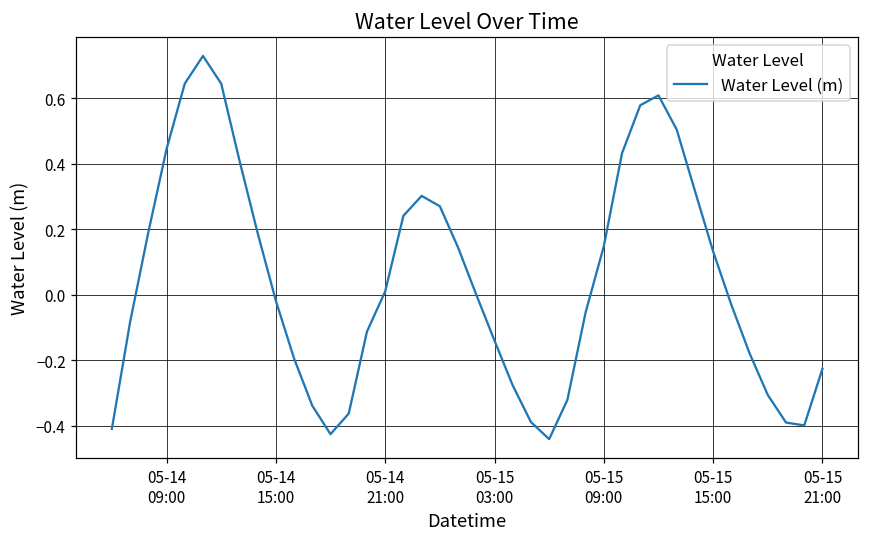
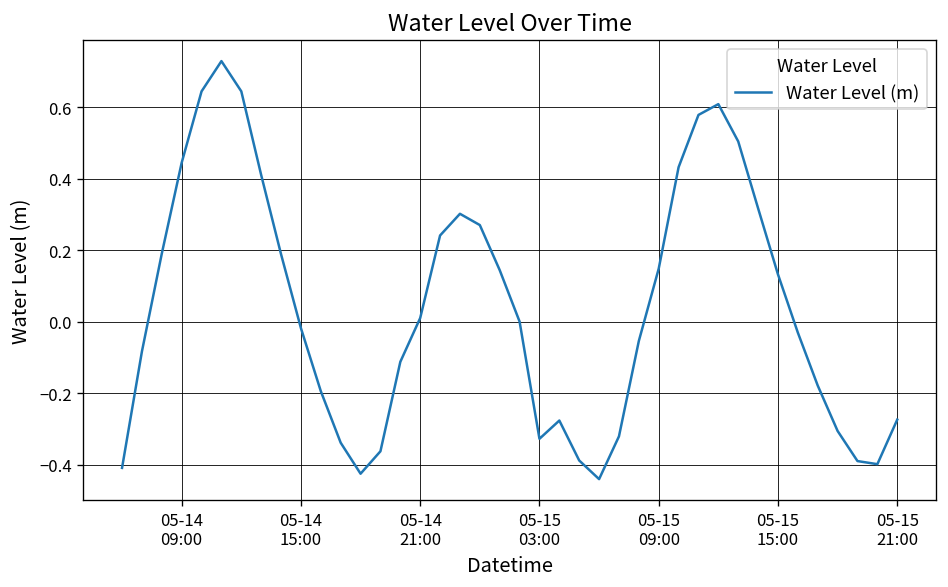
05-15 03:00: -0.14 -> -0.33
05-15 21:00: -0.23 -> -0.27
